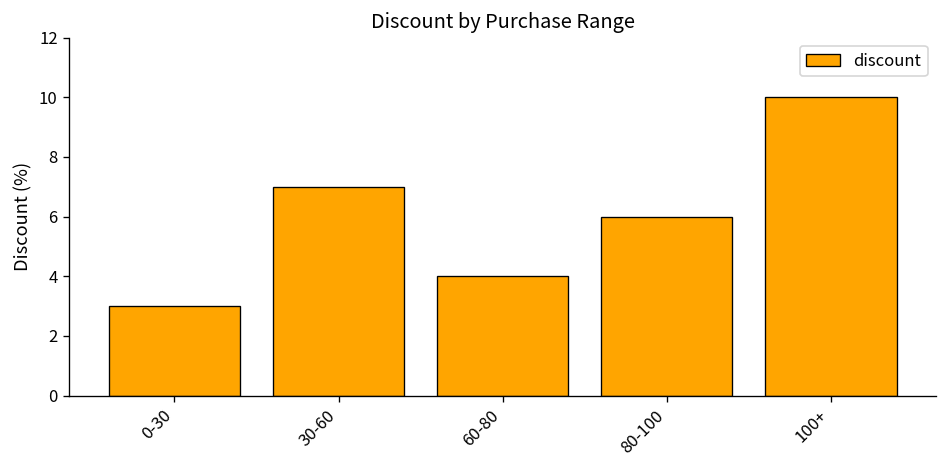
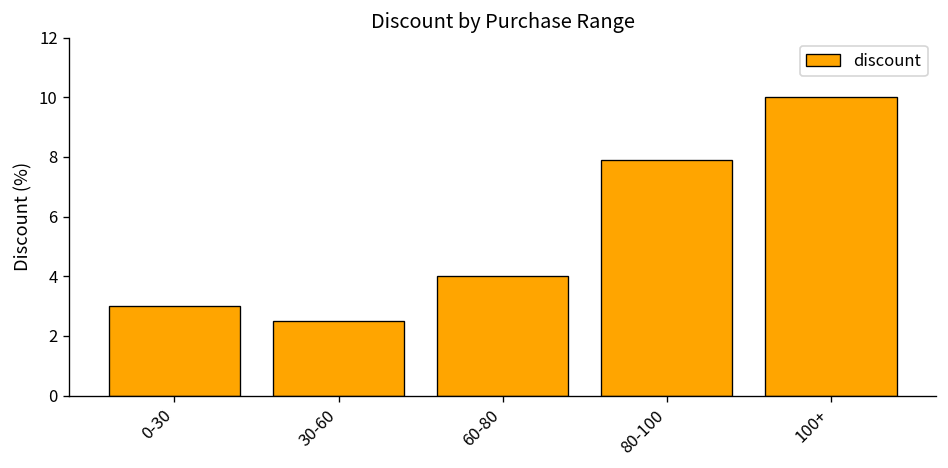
30-60: 7.0 -> 2.5
80-100: 6.0 -> 7.9
